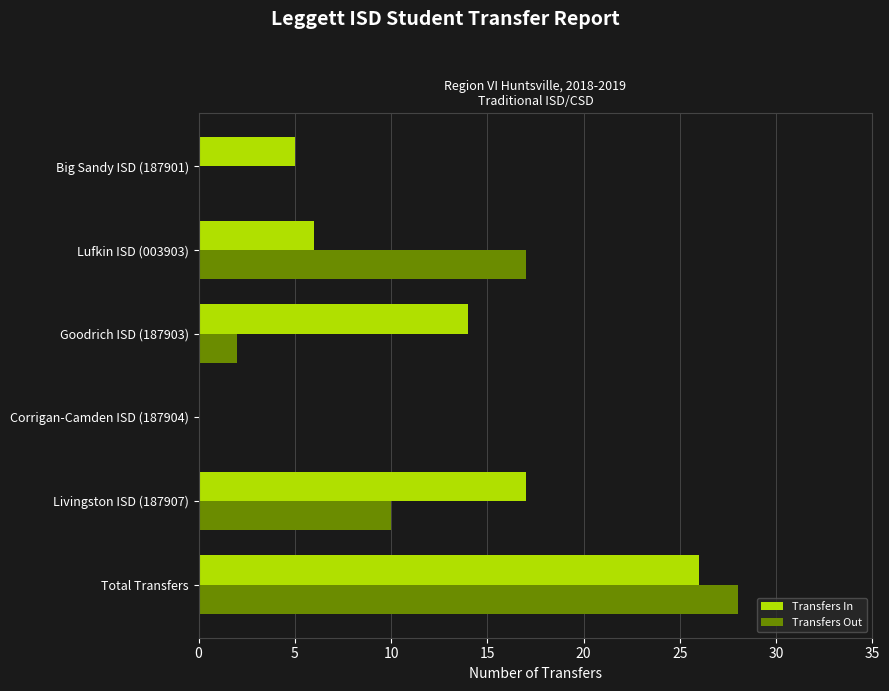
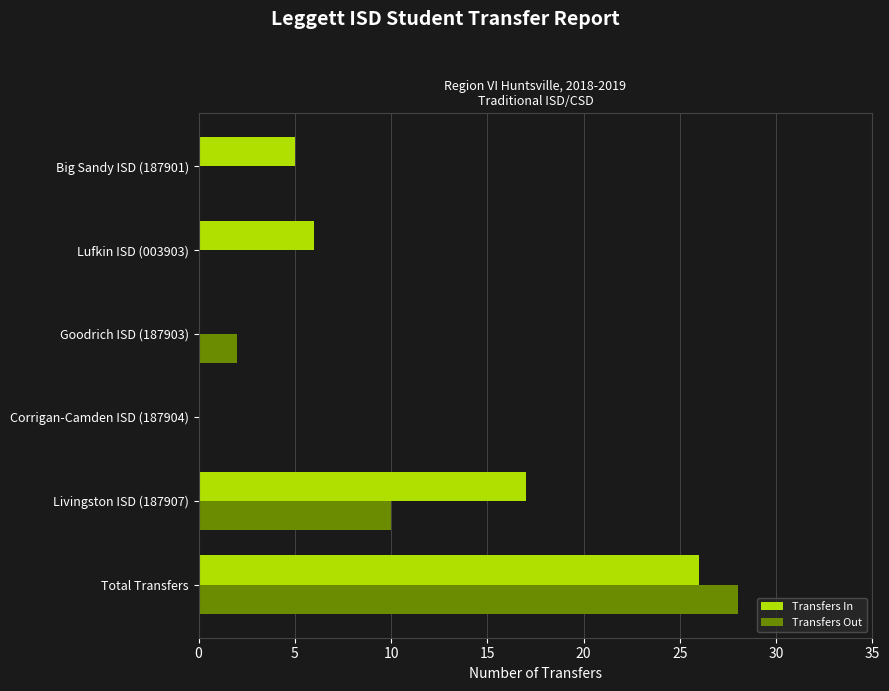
Transfers Out, Lufkin ISD (003903): 17 -> 0
Transfers In, Goodrich ISD (187903): 14 -> 0
